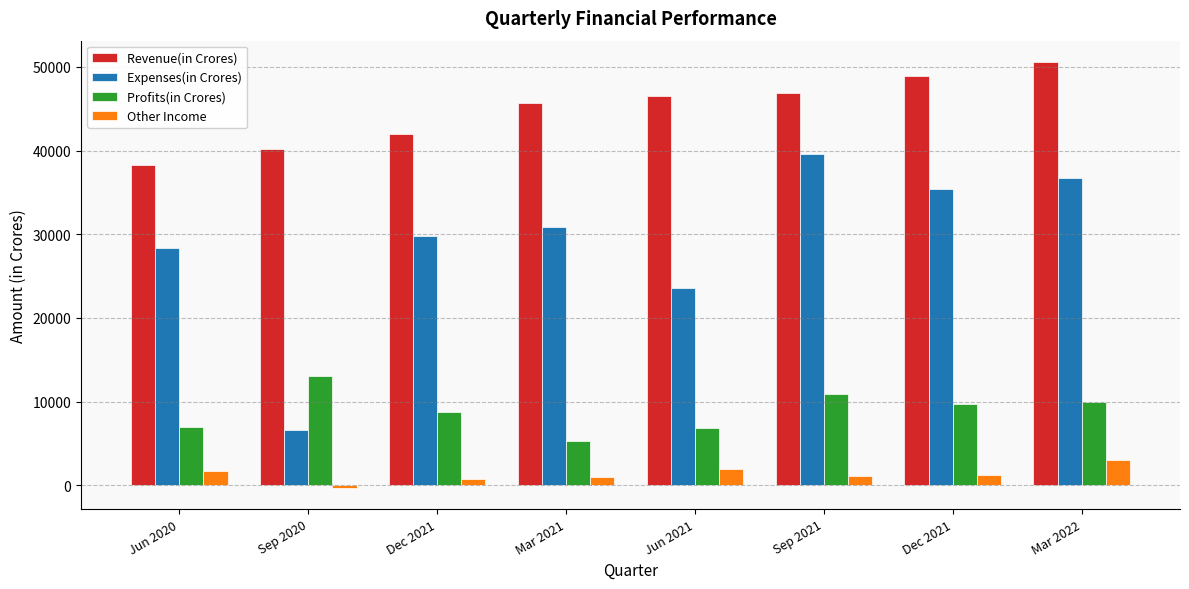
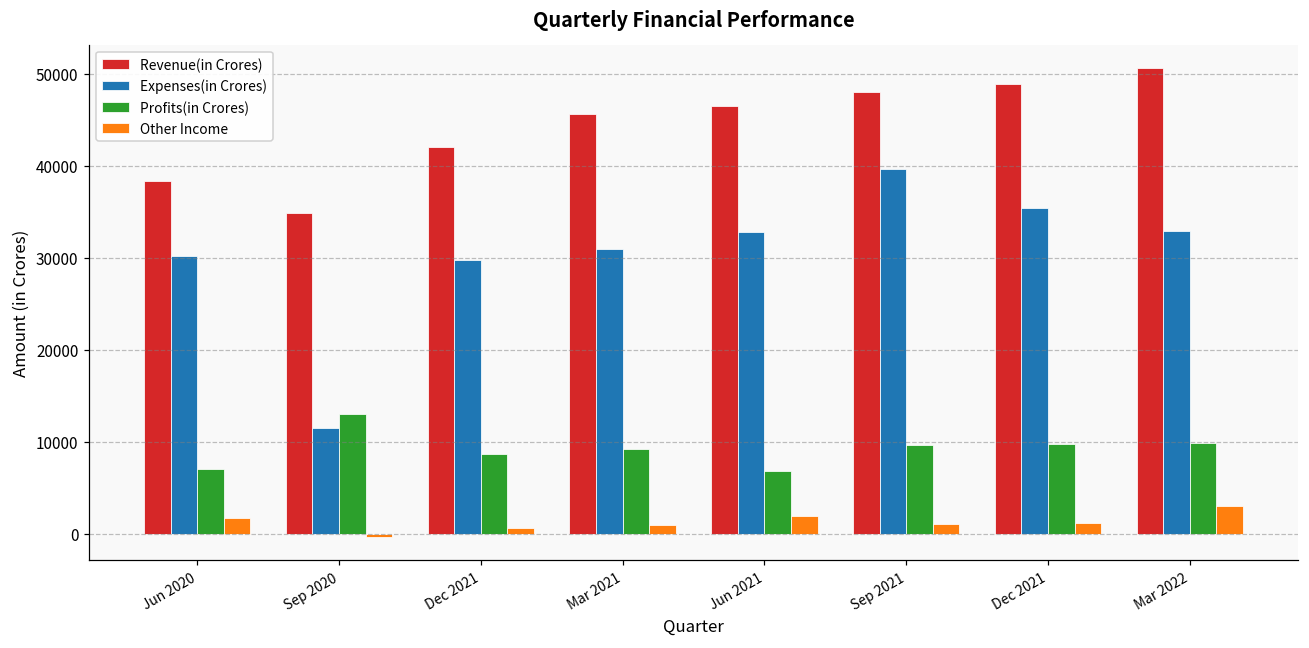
Expenses(in Crores), Jun 2020: 28000 -> 30000
Revenue(in Crores), Sep 2020: 40000 -> 35000
Expenses(in Crores), Sep 2020: 7000 -> 12000
Profits(in Crores), Mar 2021: 5000 -> 9000
Expenses(in Crores), Jun 2021: 24000 -> 33000
Revenue(in Crores), Sep 2021: 47000 -> 48000
Profits(in Crores), Sep 2021: 11000 -> 10000
Expenses(in Crores), Mar 2022: 37000 -> 33000
